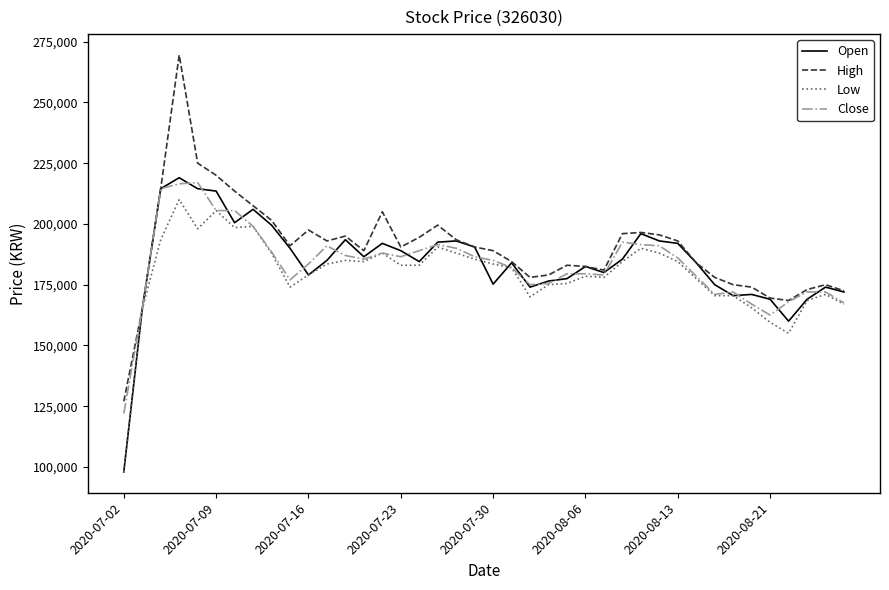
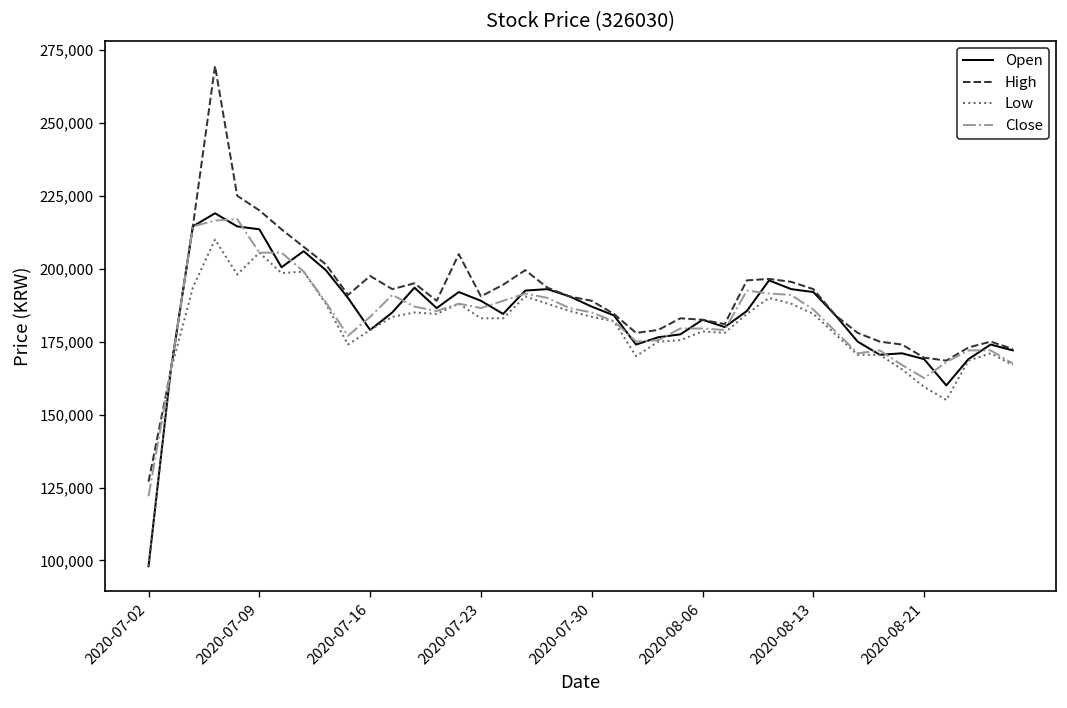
Open, 2020-07-30: 175,000 -> 187,000
